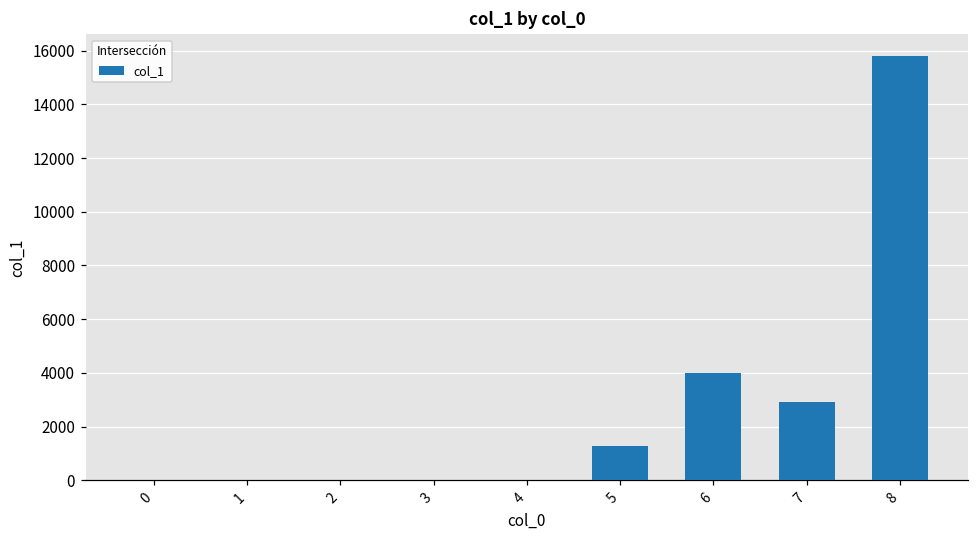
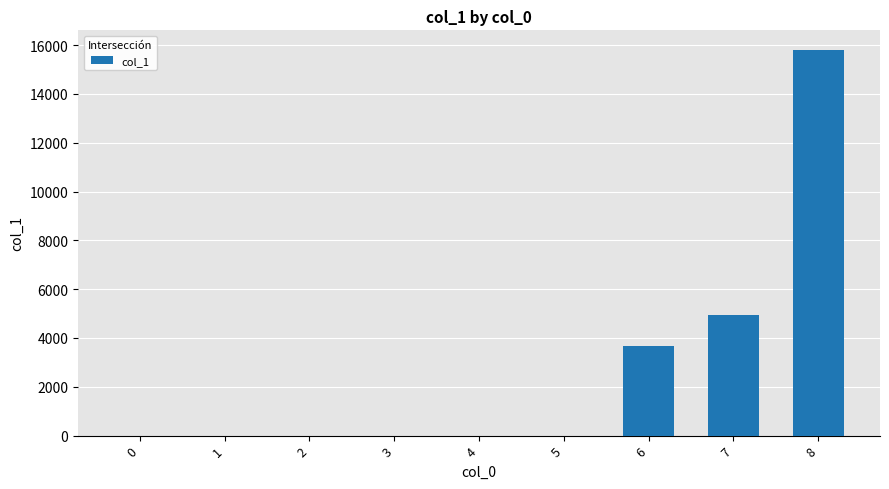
5: 1300 -> 0
6: 4000 -> 3700
7: 2900 -> 5000
